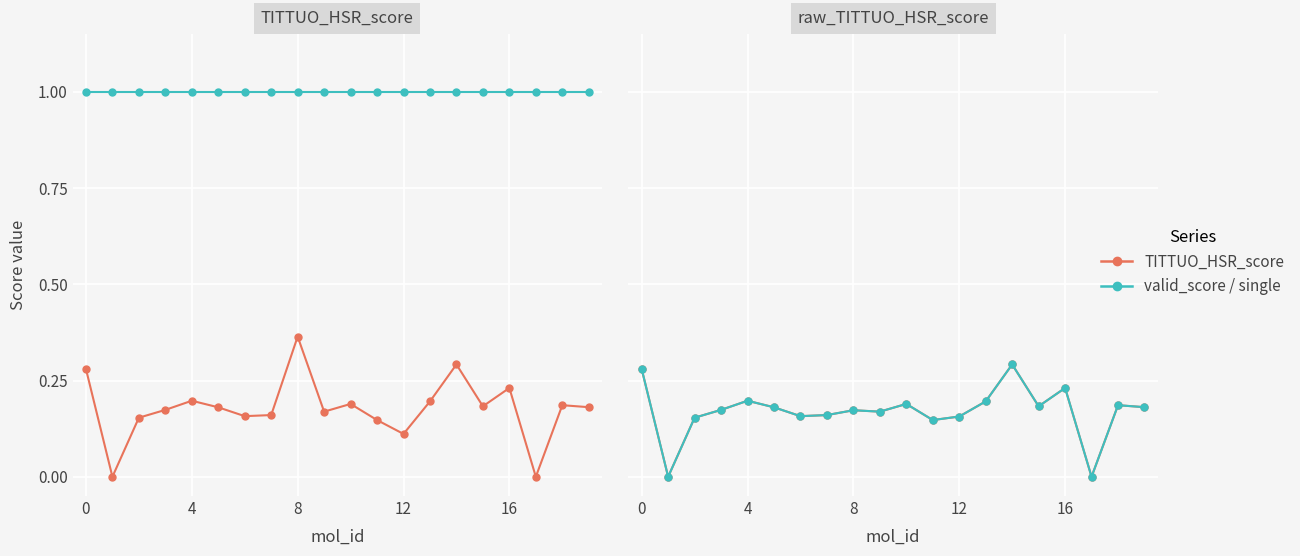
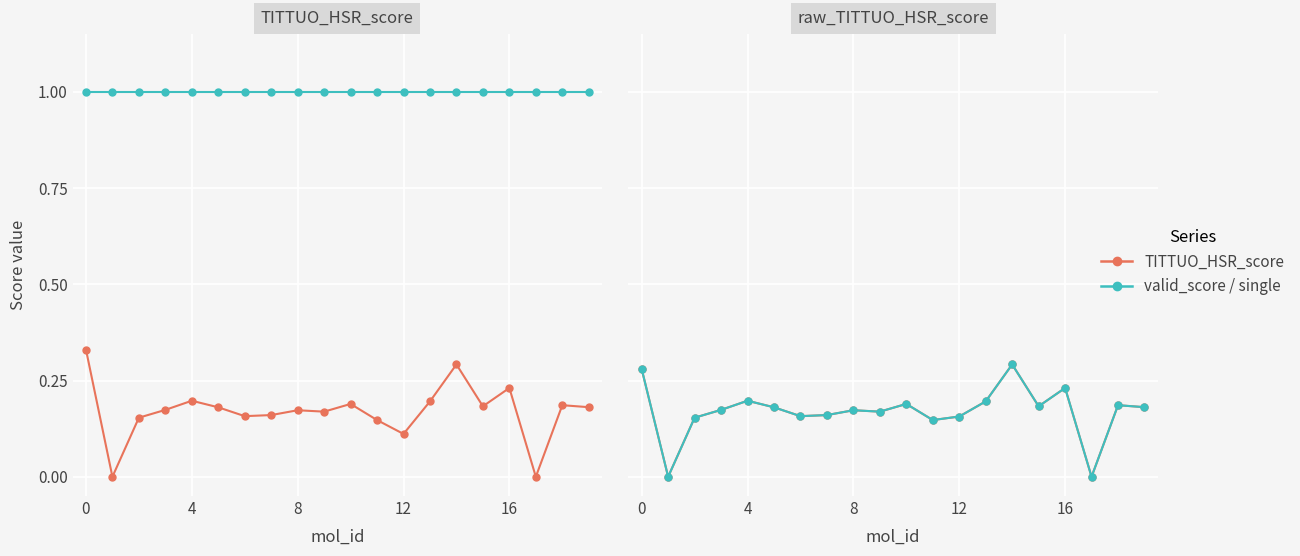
TITTUO_HSR_score, TITTUO_HSR_score, 0: 0.28 -> 0.33
TITTUO_HSR_score, TITTUO_HSR_score, 8: 0.36 -> 0.17
